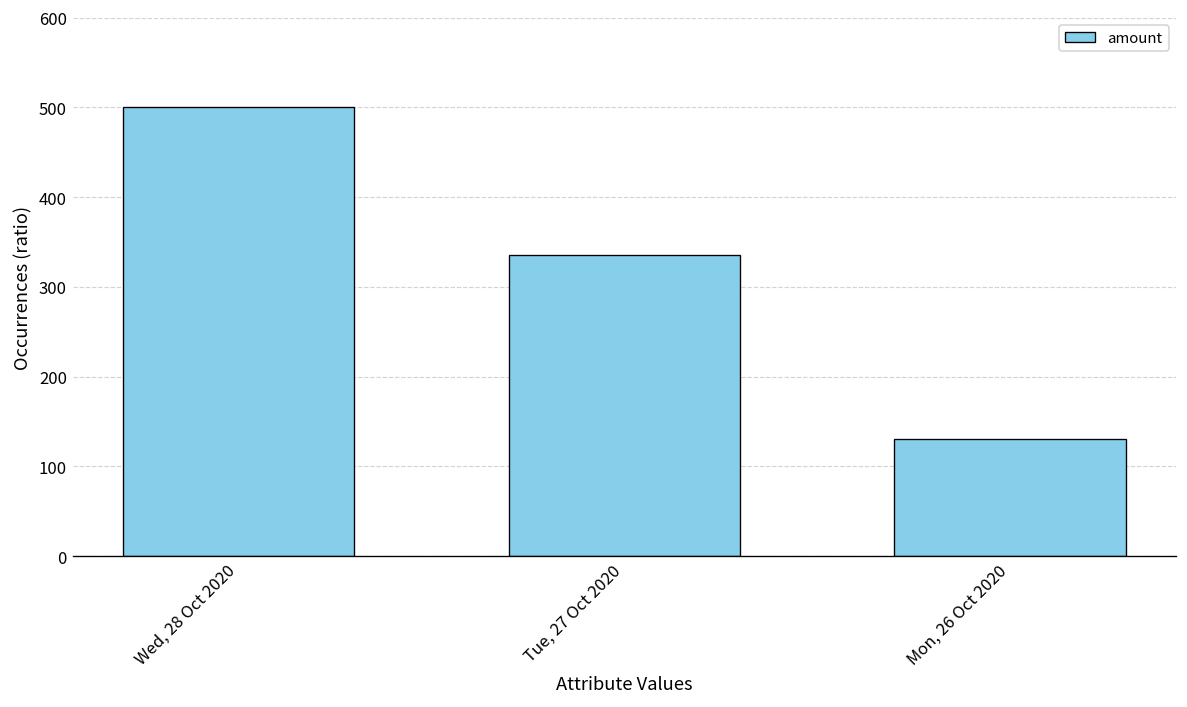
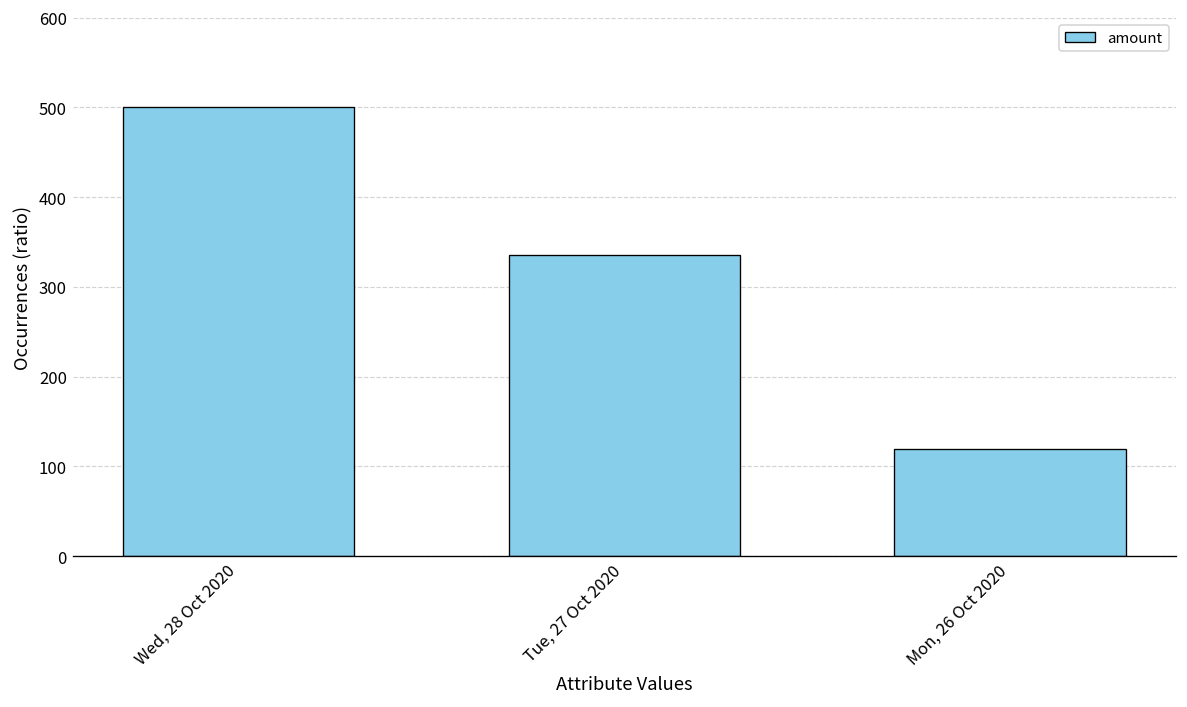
Mon, 26 Oct 2020: 130 -> 120
